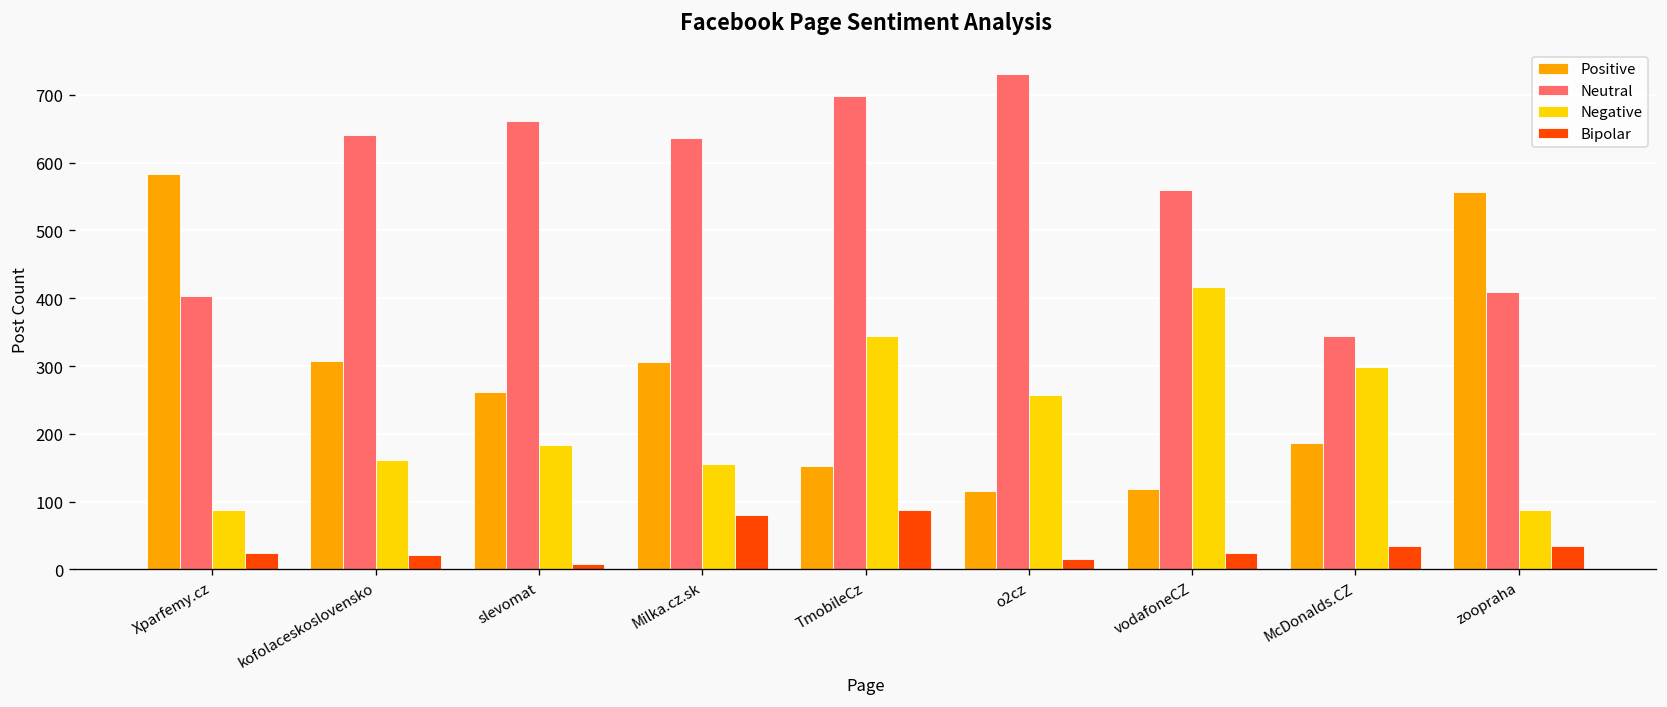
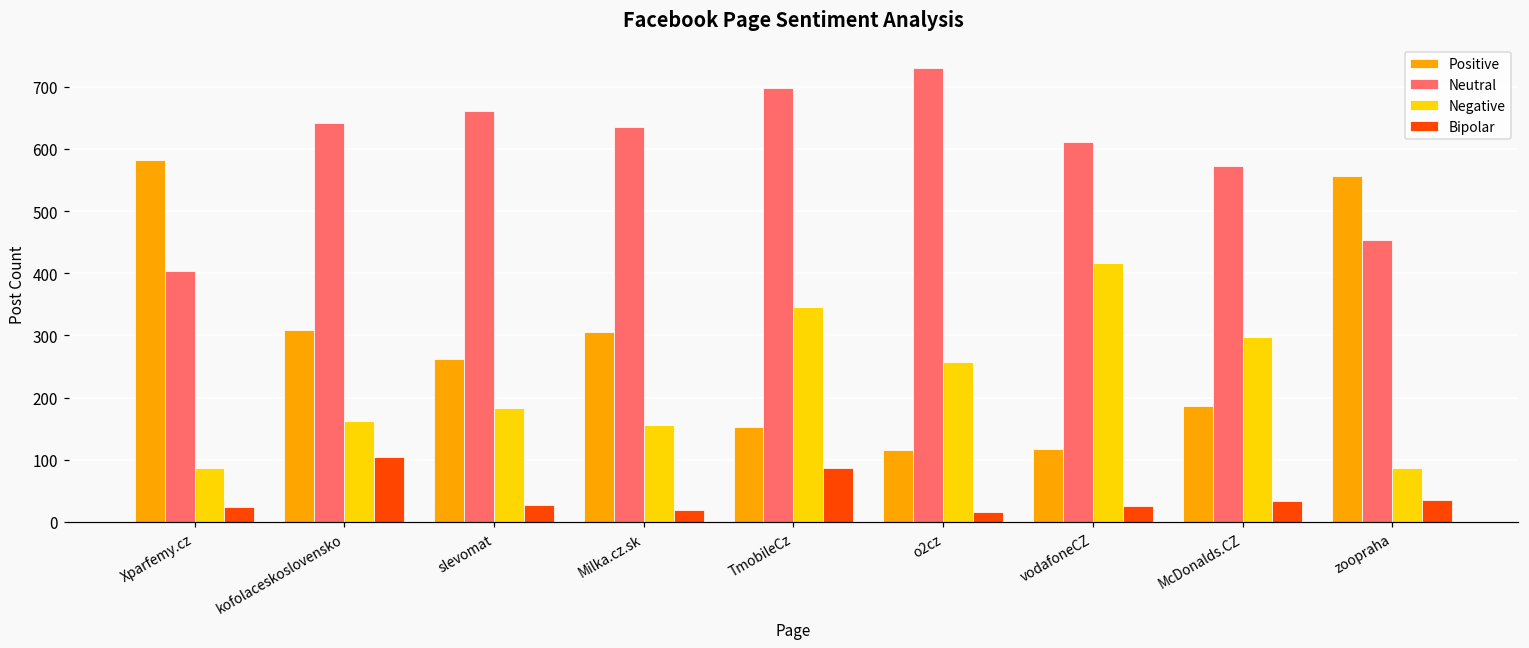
Bipolar, kofolaceskoslovensko: 20 -> 110
Bipolar, slevomat: 10 -> 30
Bipolar, Milka.cz.sk: 80 -> 20
Neutral, vodafoneCZ: 560 -> 610
Neutral, McDonalds.CZ: 340 -> 570
Neutral, zoopraha: 410 -> 450
